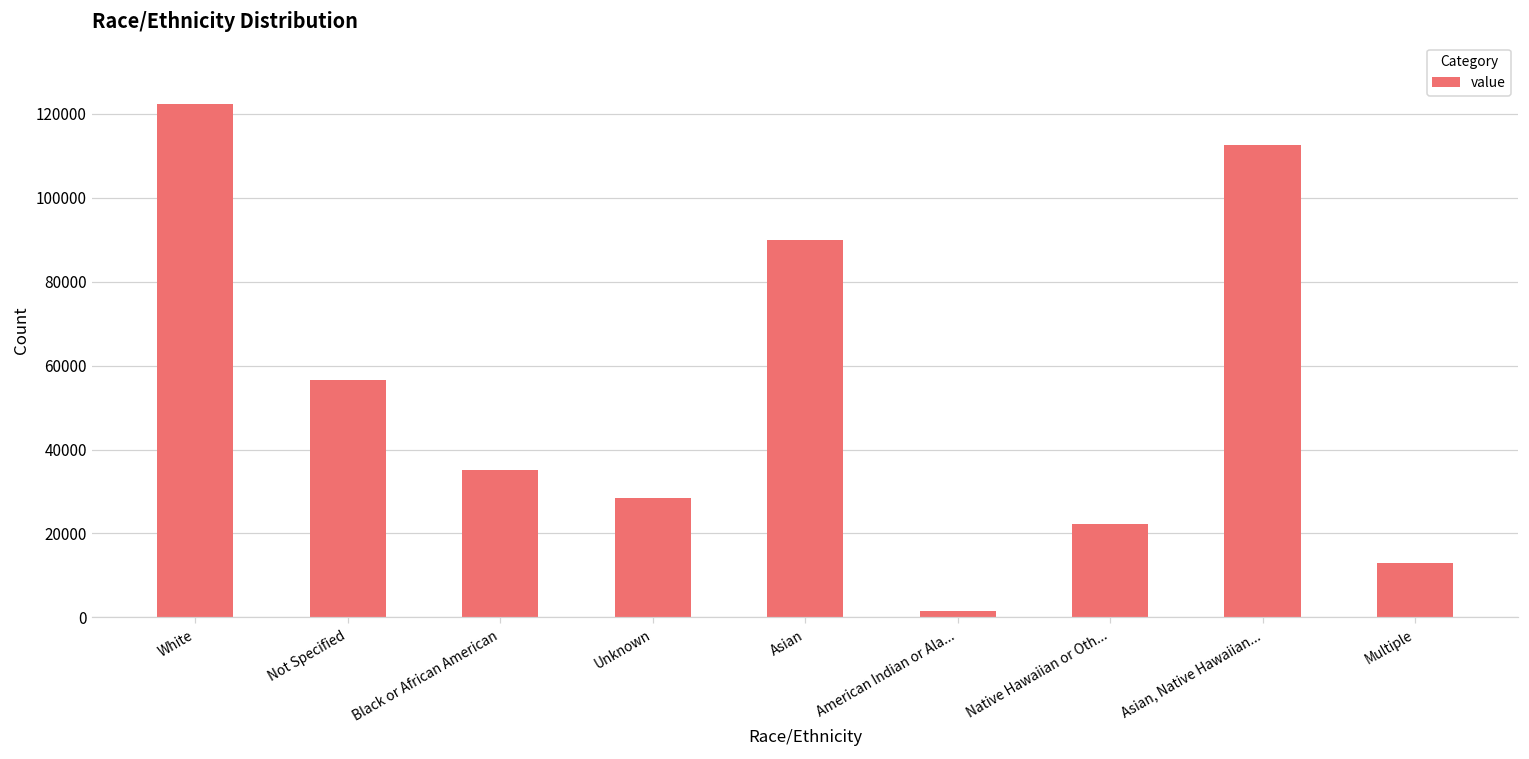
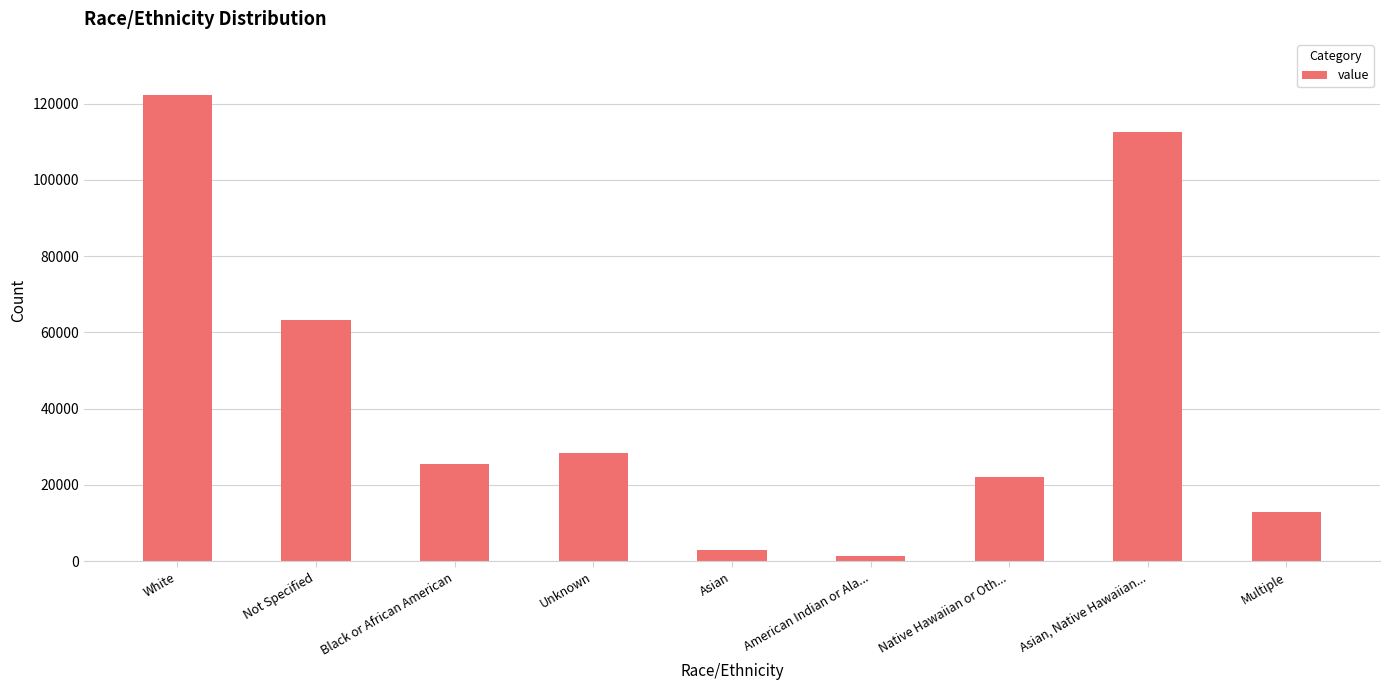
Not Specified: 57000 -> 63000
Black or African American: 35000 -> 25000
Asian: 90000 -> 3000
